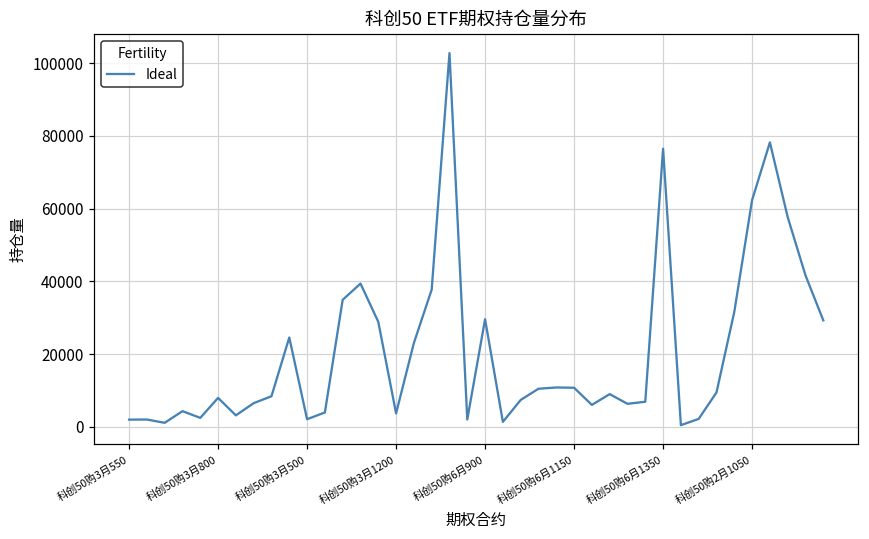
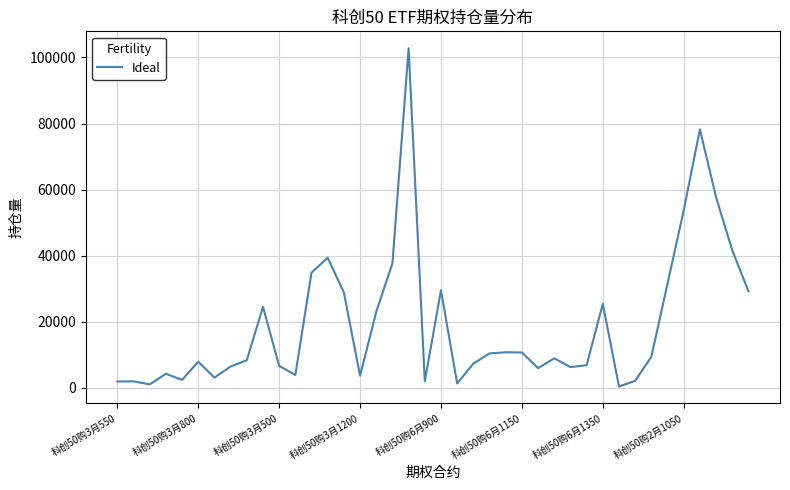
科创50购3月500: 2000 -> 7000
科创50购6月1350: 76000 -> 25000
科创50购2月1050: 62000 -> 54000
